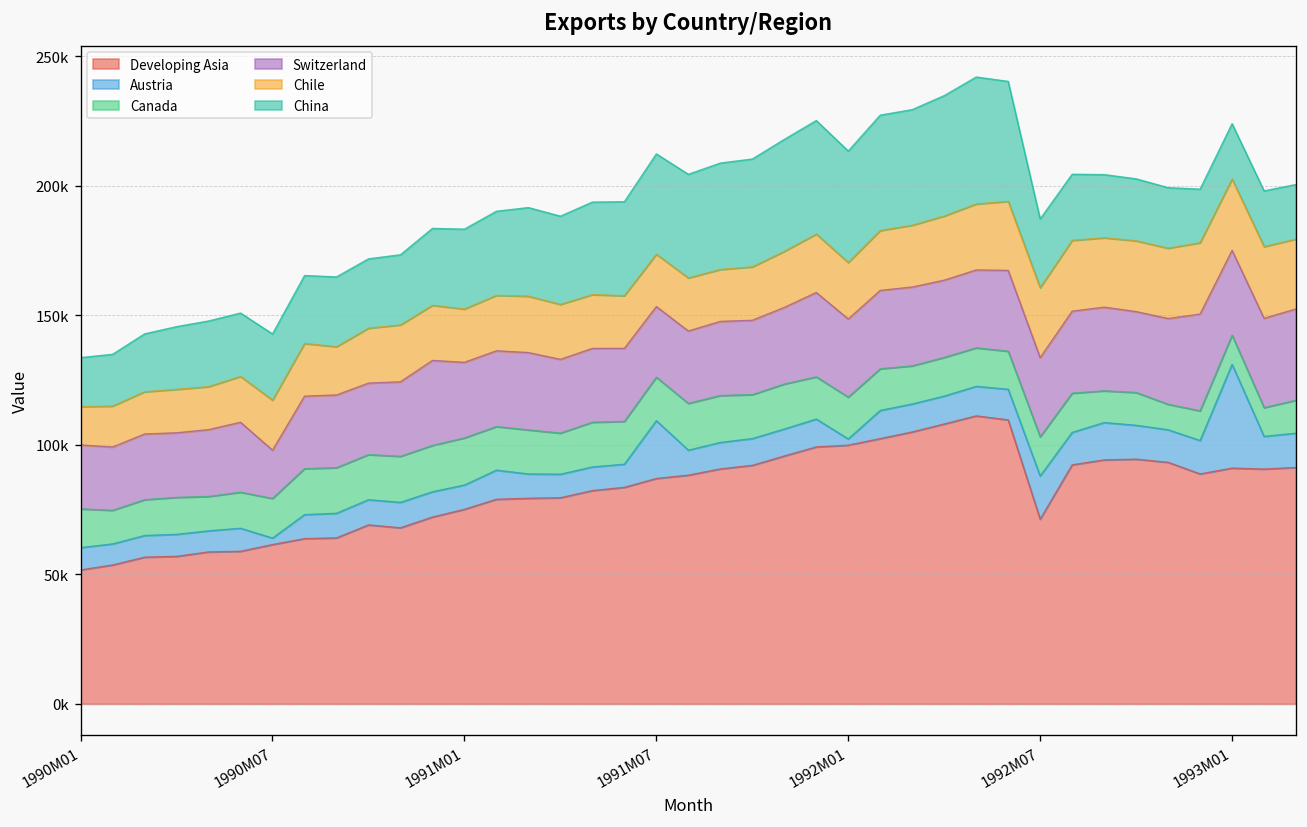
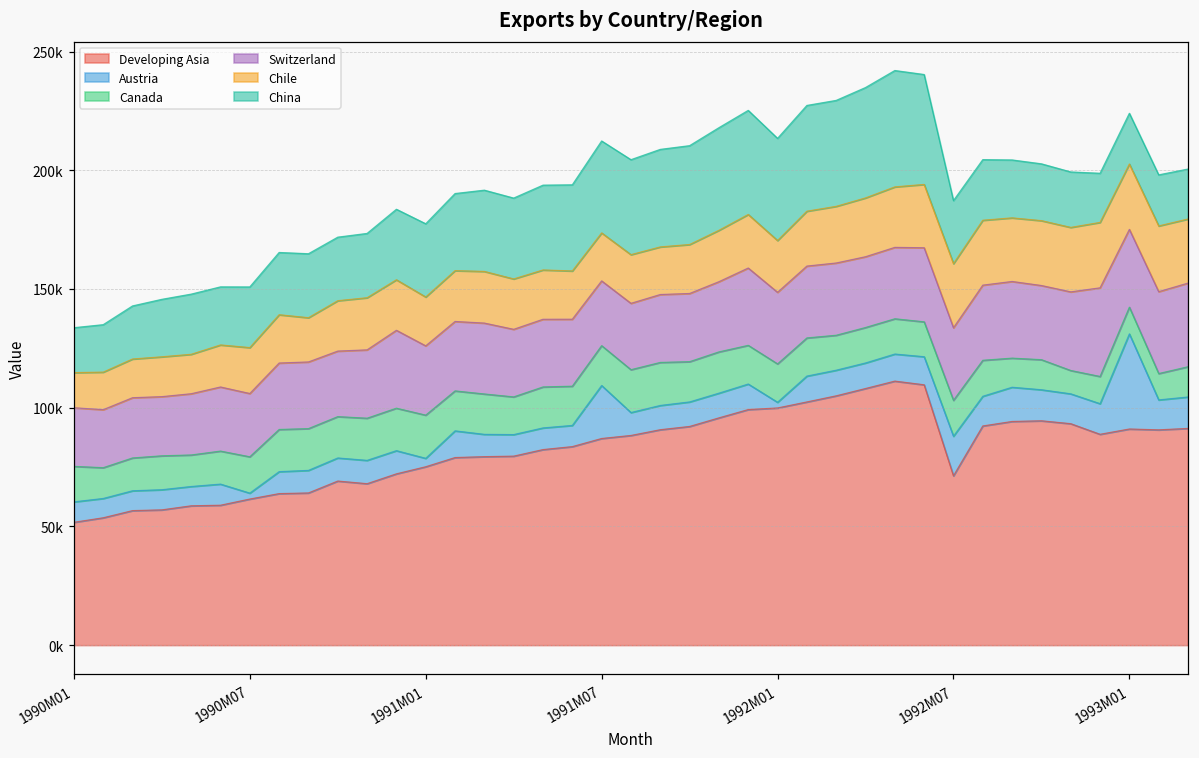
Switzerland, 1990M07: 19000 -> 27000
Austria, 1991M01: 9000 -> 4000
